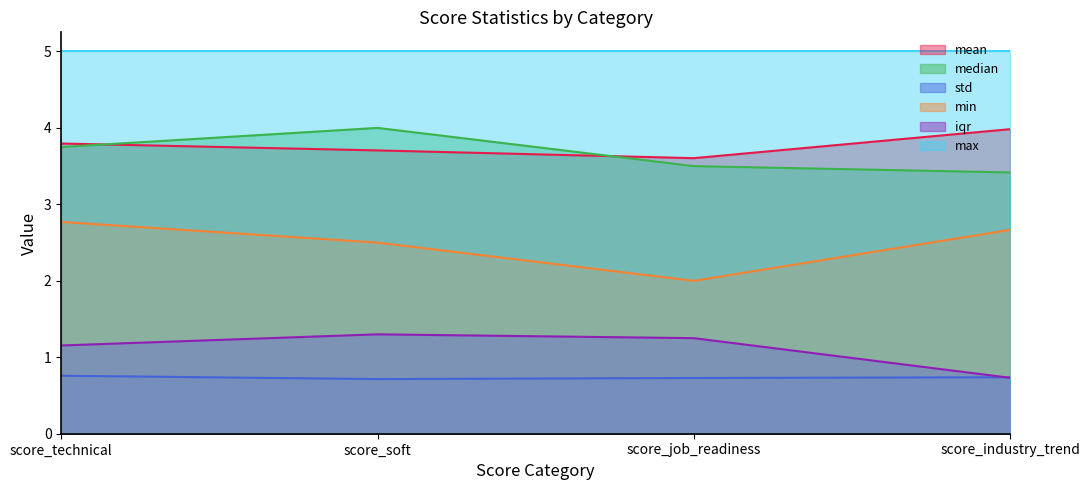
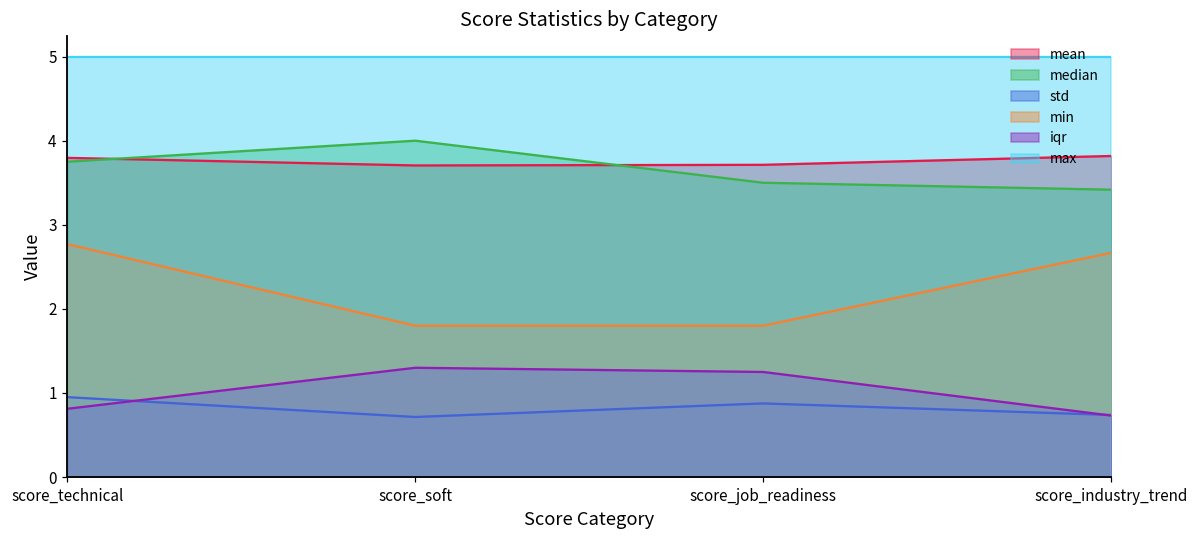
std, score_technical: 0.8 -> 1.0
iqr, score_technical: 1.2 -> 0.8
min, score_soft: 2.5 -> 1.8
mean, score_job_readiness: 3.6 -> 3.7
std, score_job_readiness: 0.7 -> 0.9
min, score_job_readiness: 2.0 -> 1.8
mean, score_industry_trend: 4.0 -> 3.8
